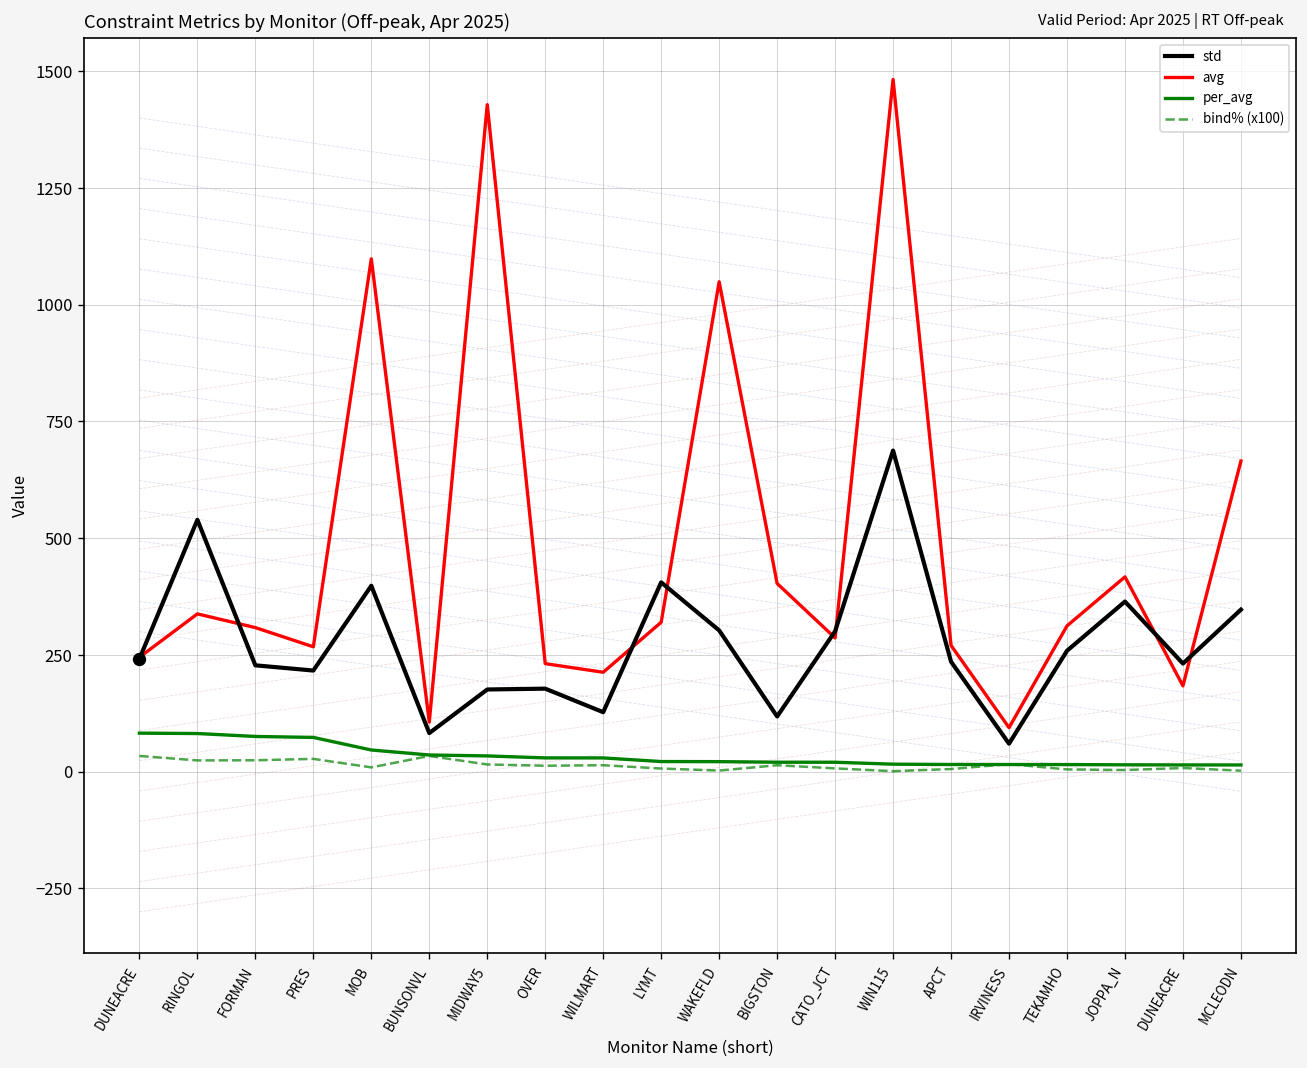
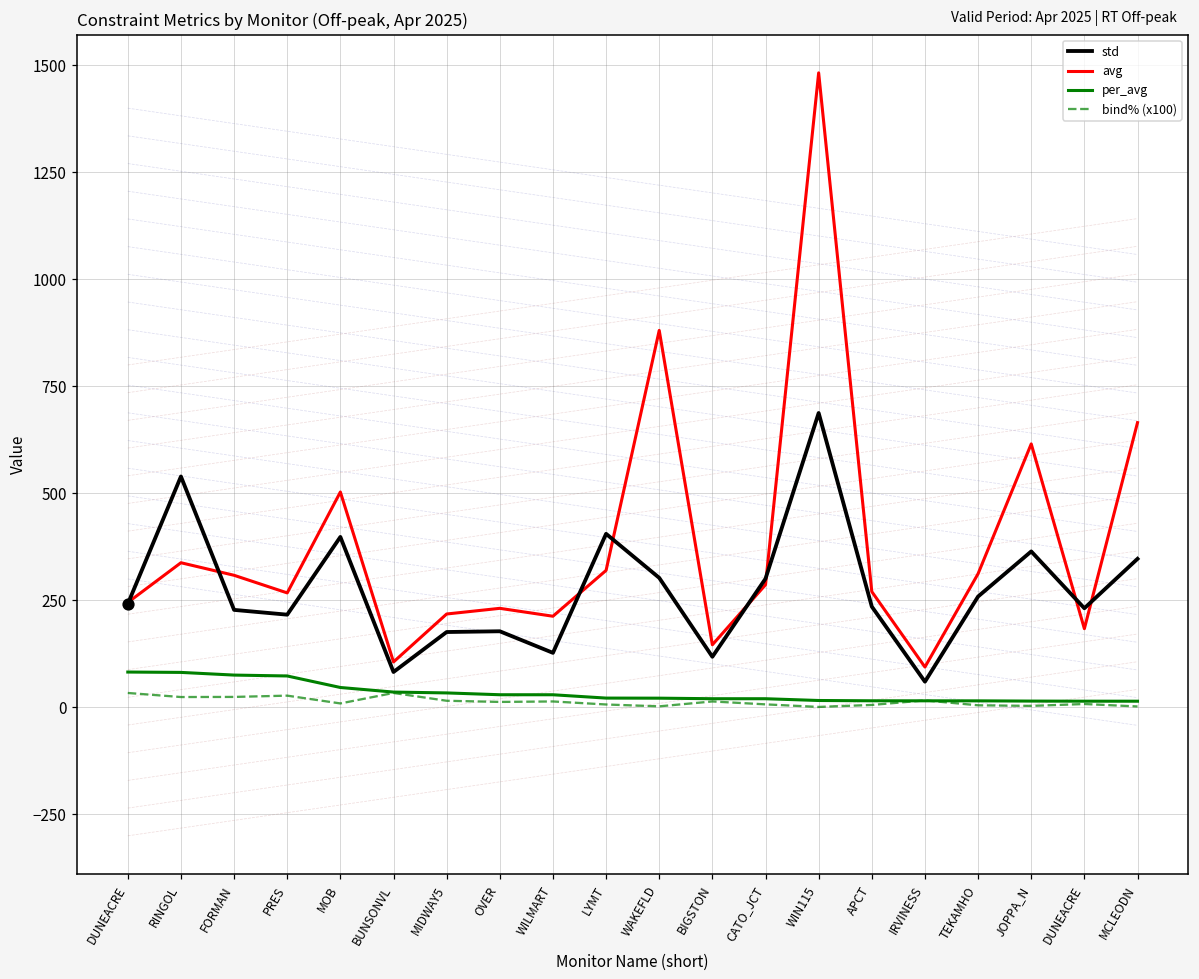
avg, MOB: 1100 -> 500
avg, MIDWAY5: 1430 -> 220
avg, WAKEFLD: 1050 -> 880
avg, BIGSTON: 400 -> 150
avg, JOPPA_N: 420 -> 620
